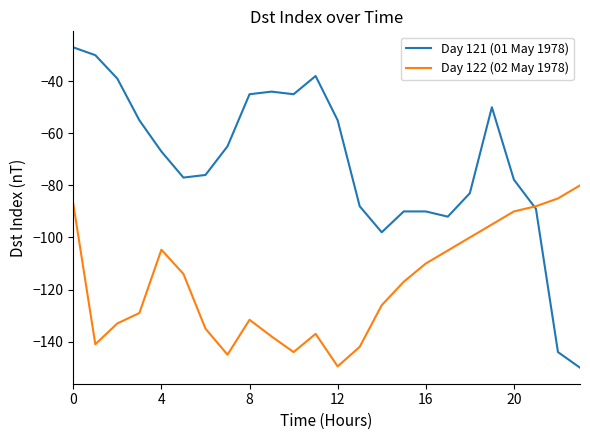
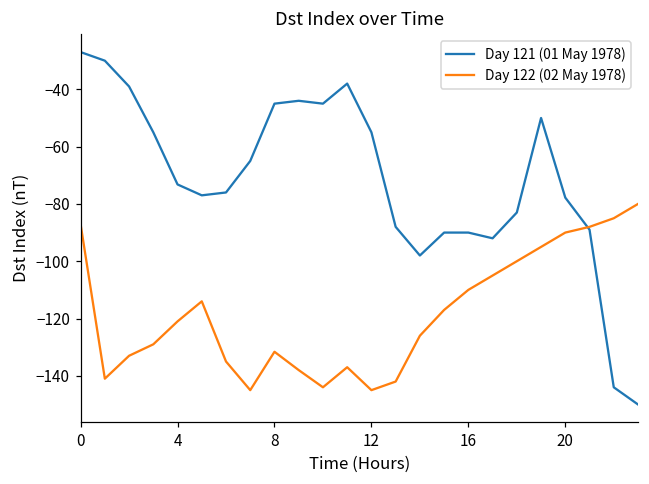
Day 121 (01 May 1978), 4: -67 -> -73
Day 122 (02 May 1978), 4: -105 -> -121
Day 122 (02 May 1978), 12: -150 -> -145
